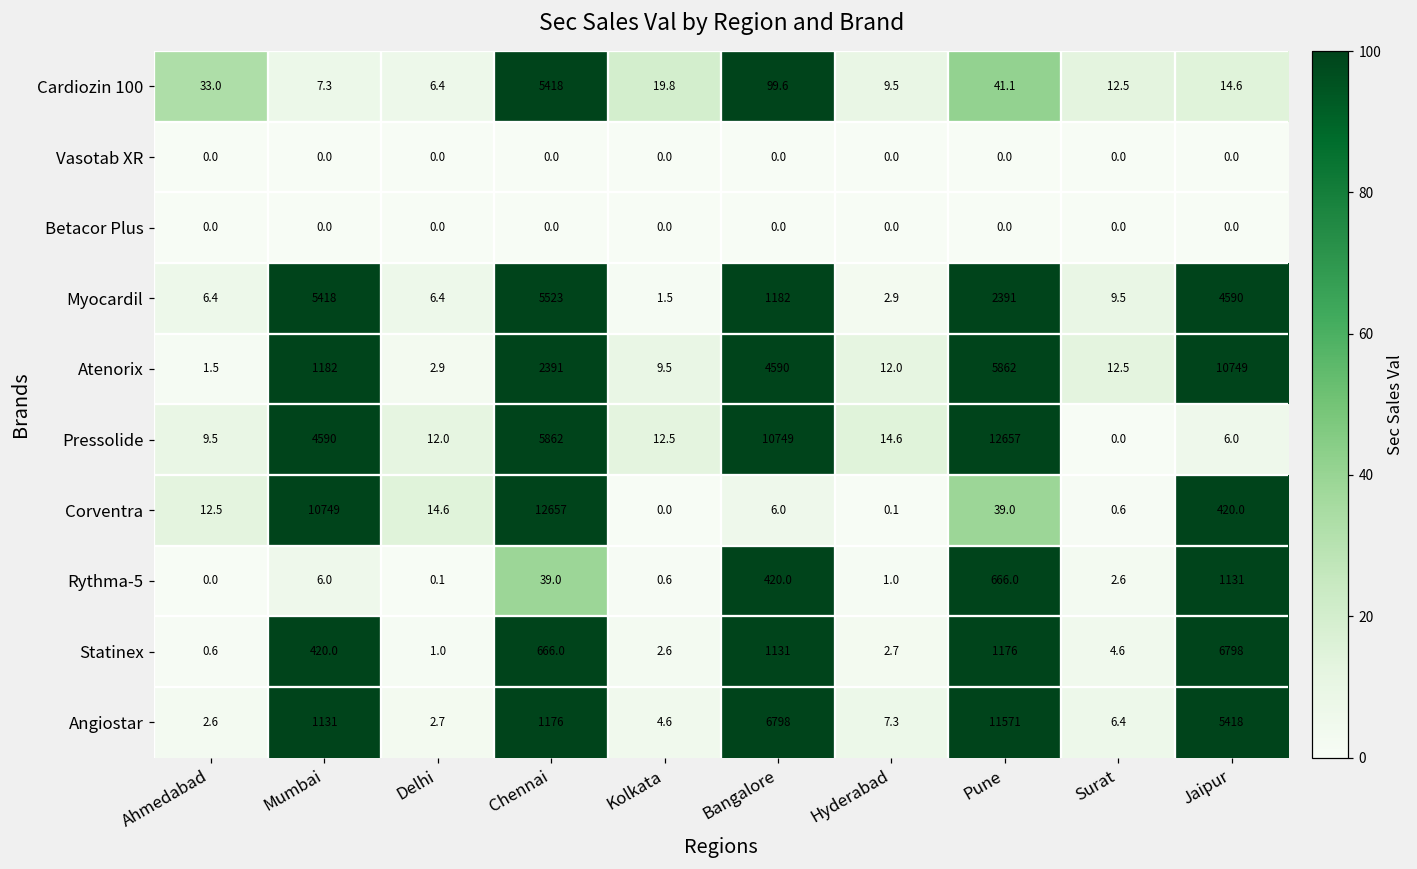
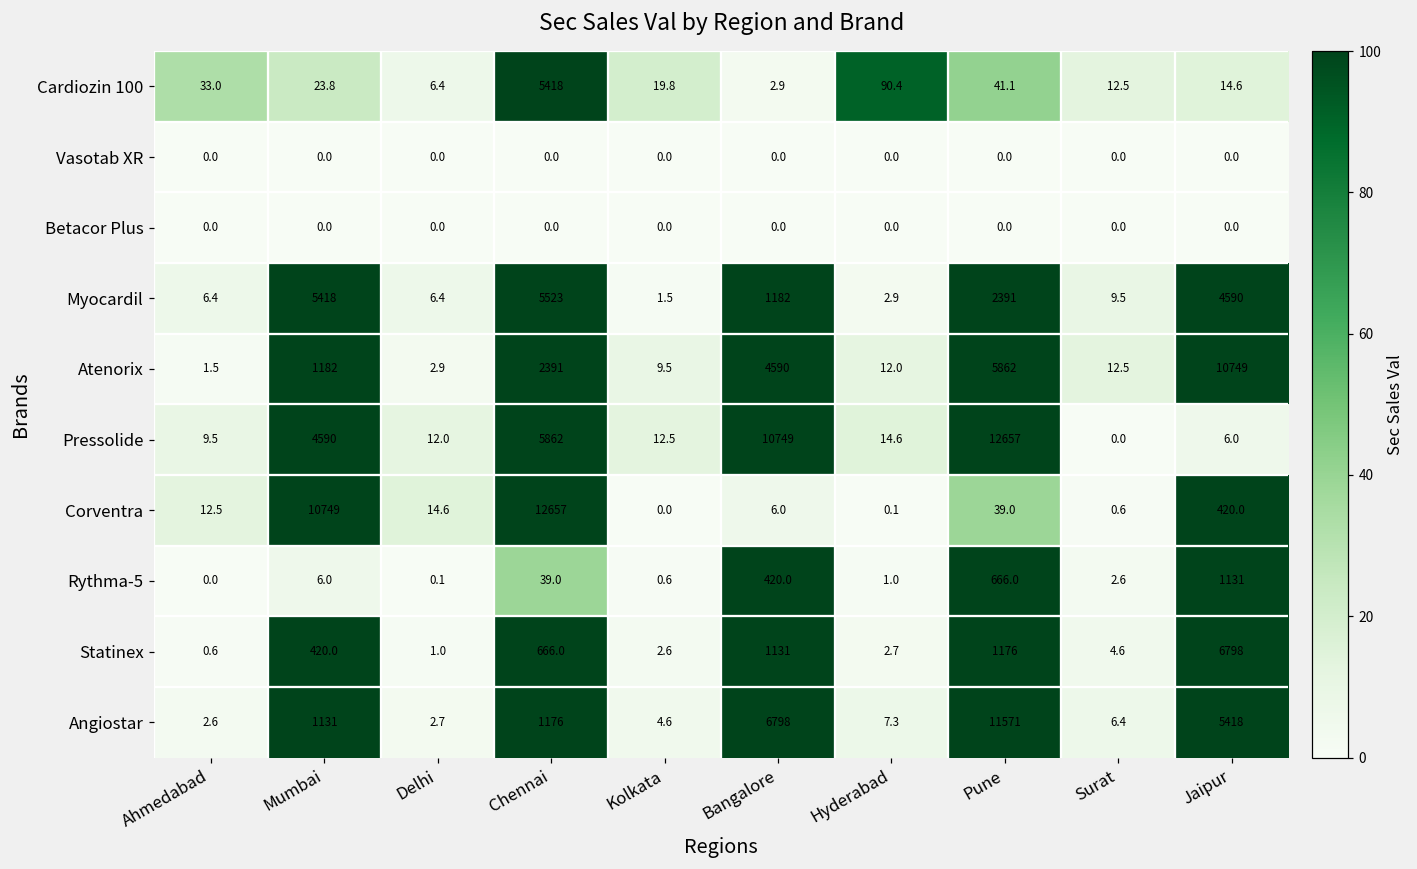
Cardiozin 100, Mumbai: 7.3 -> 23.8
Cardiozin 100, Bangalore: 99.6 -> 2.9
Cardiozin 100, Hyderabad: 9.5 -> 90.4
